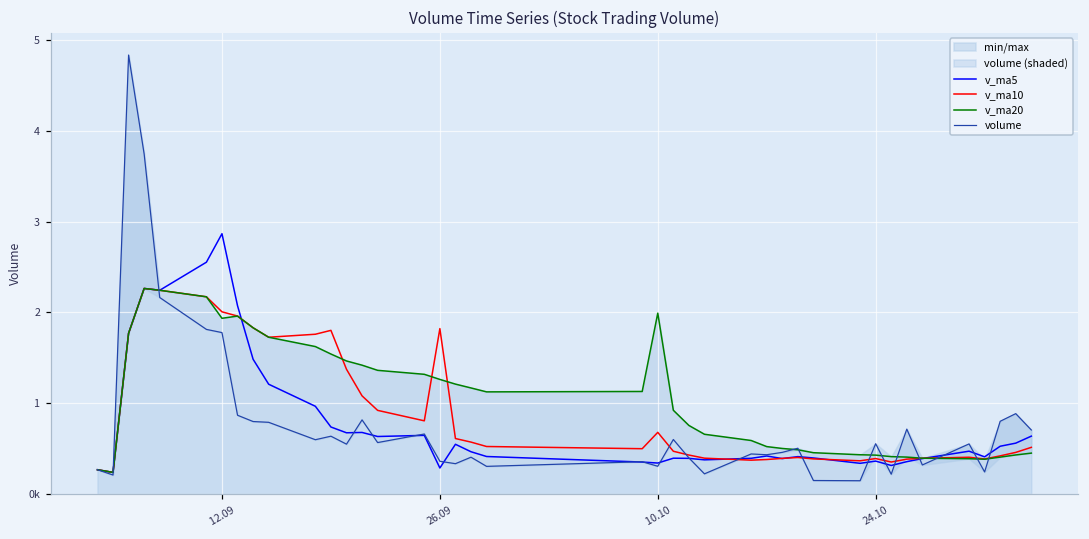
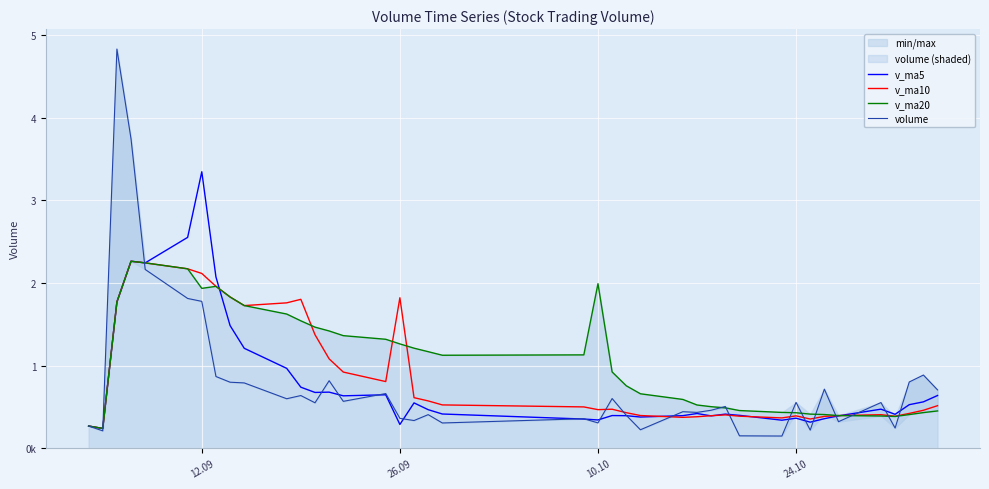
v_ma5, 12.09: 2.9 -> 3.3
v_ma10, 12.09: 2.0 -> 2.1
v_ma10, 10.10: 0.7 -> 0.5
